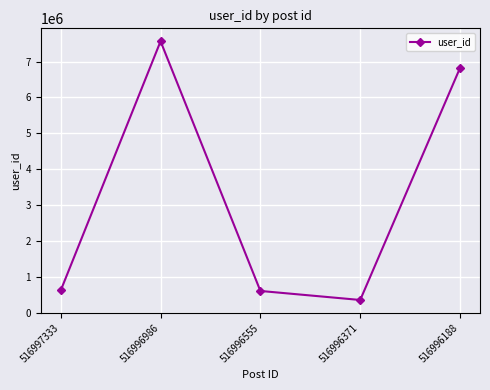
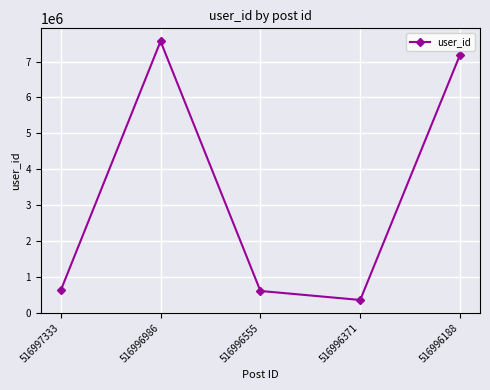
516996188: 6800000 -> 7200000
